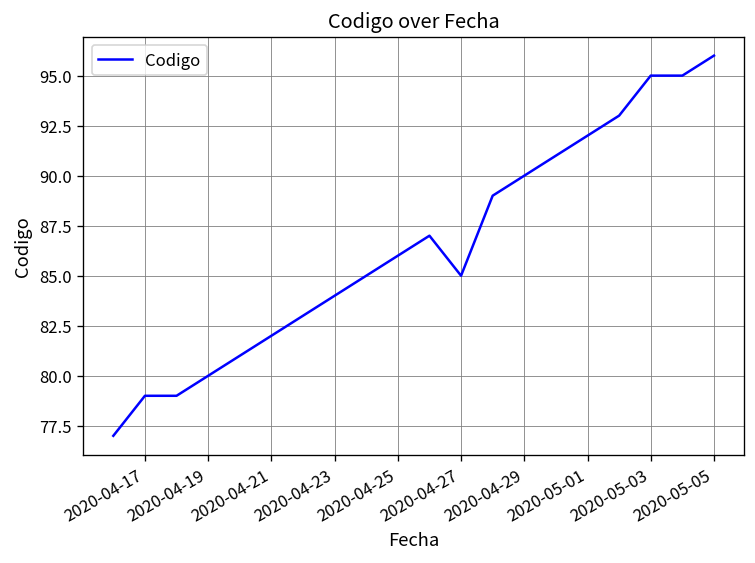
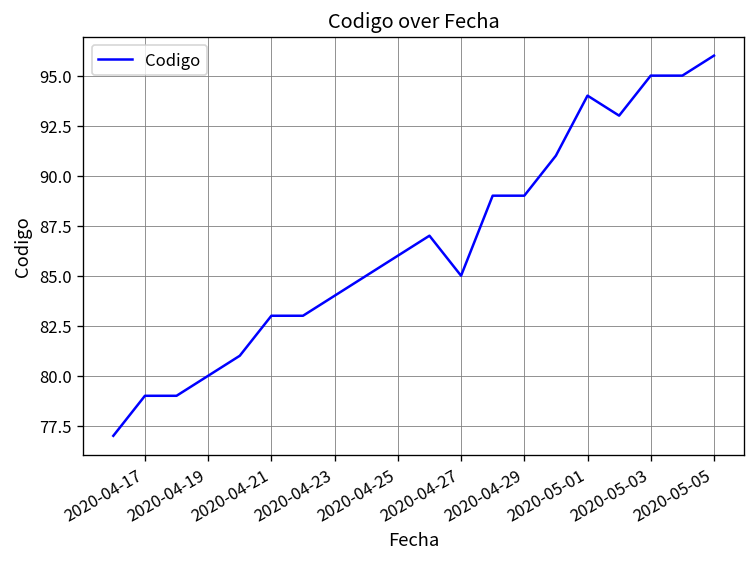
2020-04-21: 82 -> 83
2020-04-29: 90 -> 89
2020-05-01: 92 -> 94
